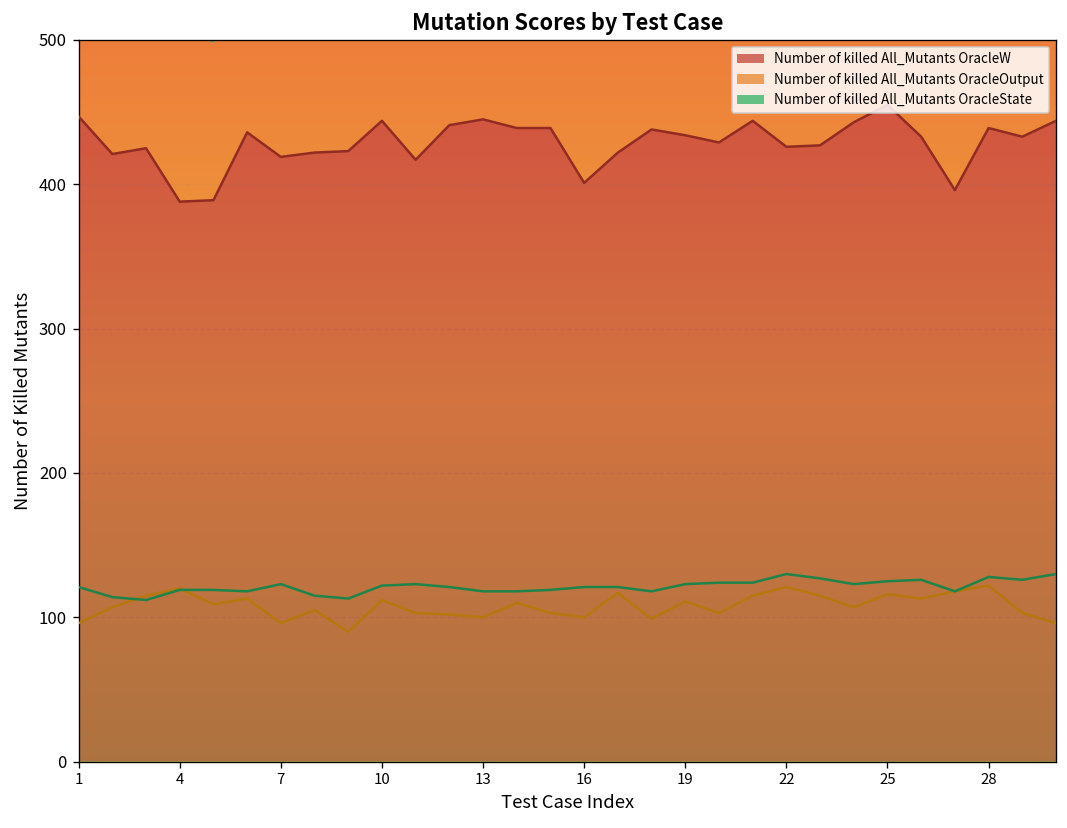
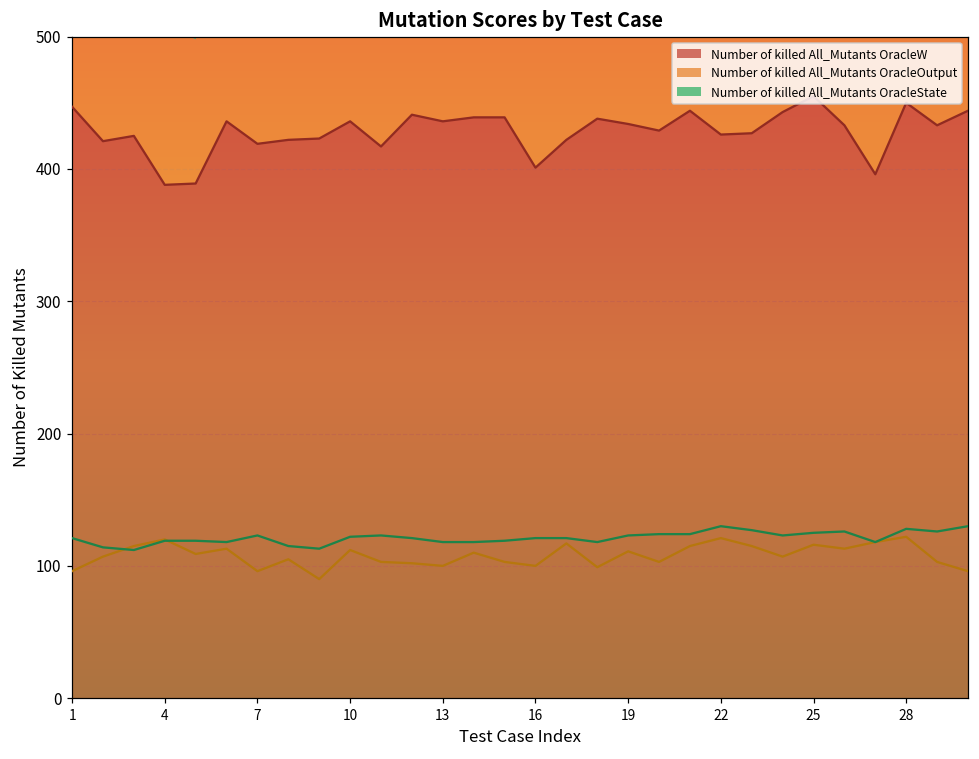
Number of killed All_Mutants OracleW, 10: 444 -> 436
Number of killed All_Mutants OracleW, 13: 445 -> 436
Number of killed All_Mutants OracleW, 28: 439 -> 450
